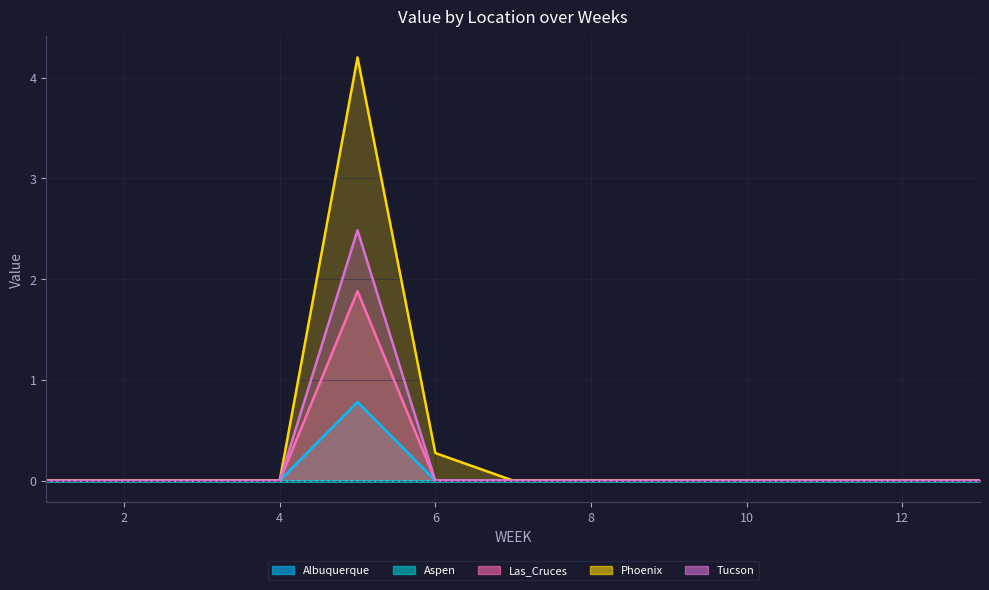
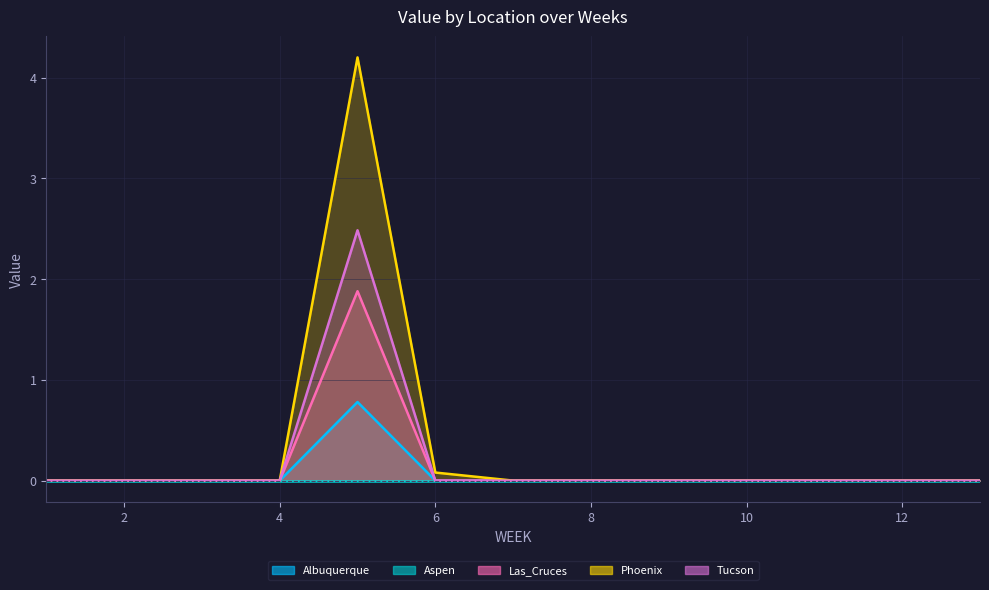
Phoenix, 6: 0.27 -> 0.08
